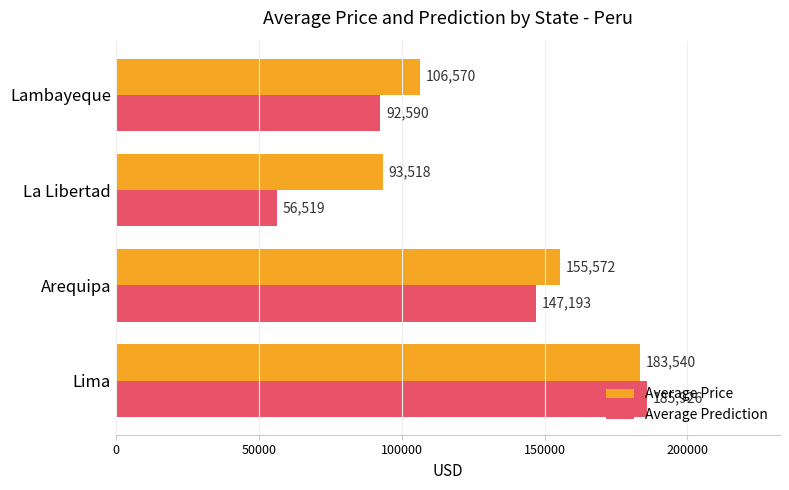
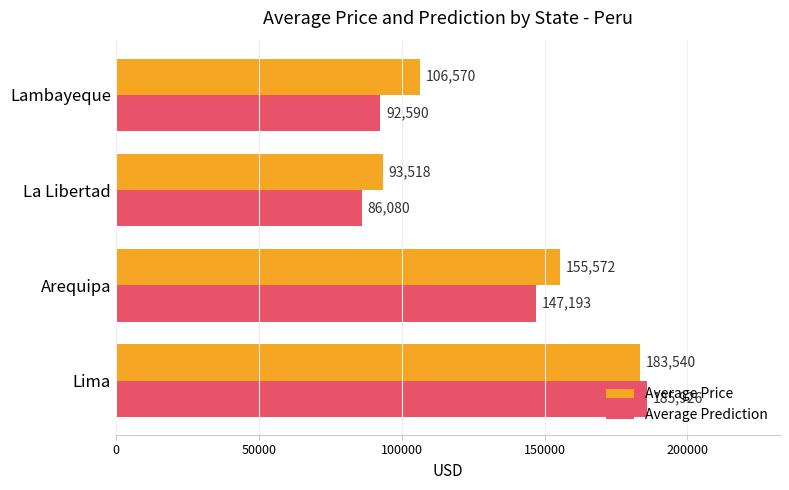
Average Prediction, La Libertad: 56,519 -> 86,080
